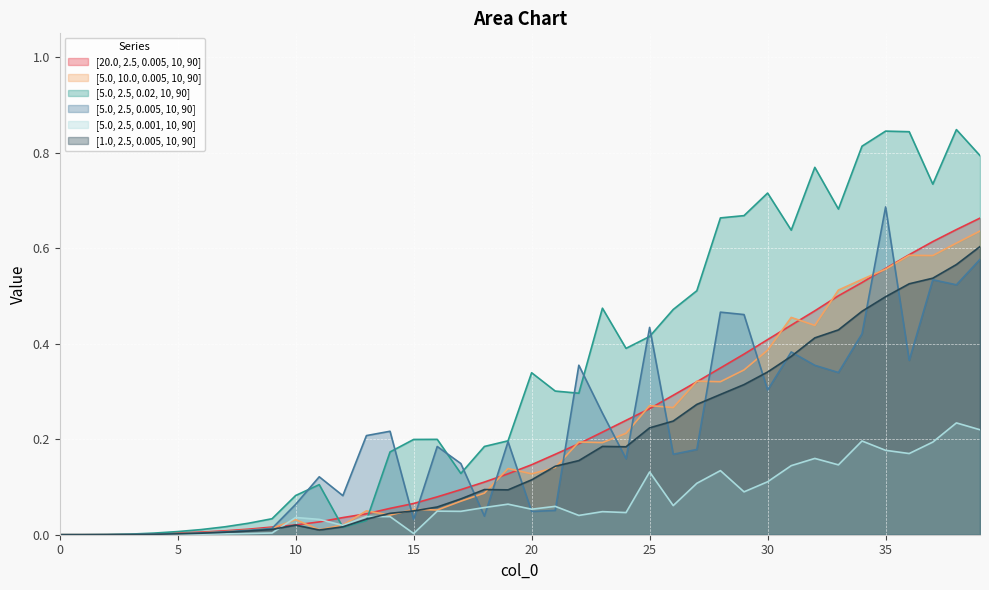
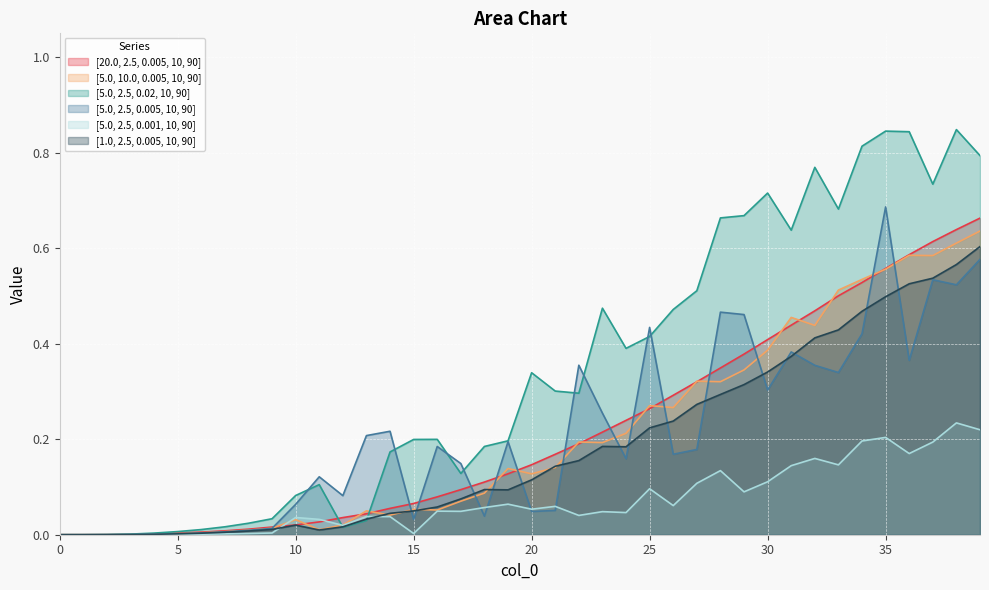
[5.0, 2.5, 0.001, 10, 90], 25: 0.13 -> 0.10
[5.0, 2.5, 0.001, 10, 90], 35: 0.18 -> 0.20
